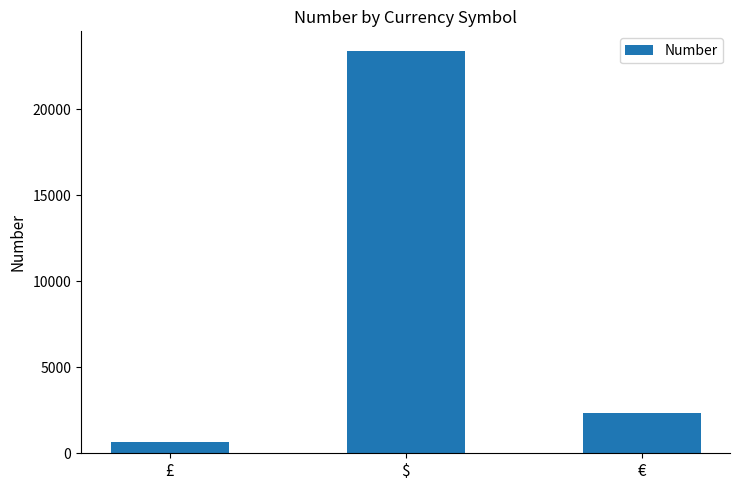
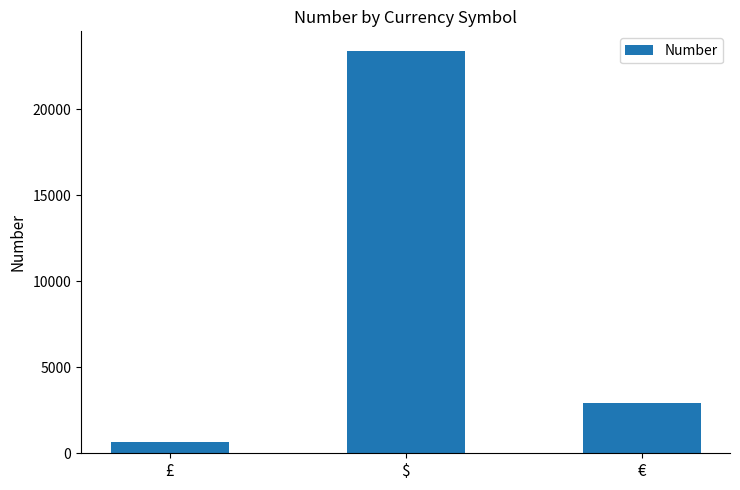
€: 2300 -> 2900
